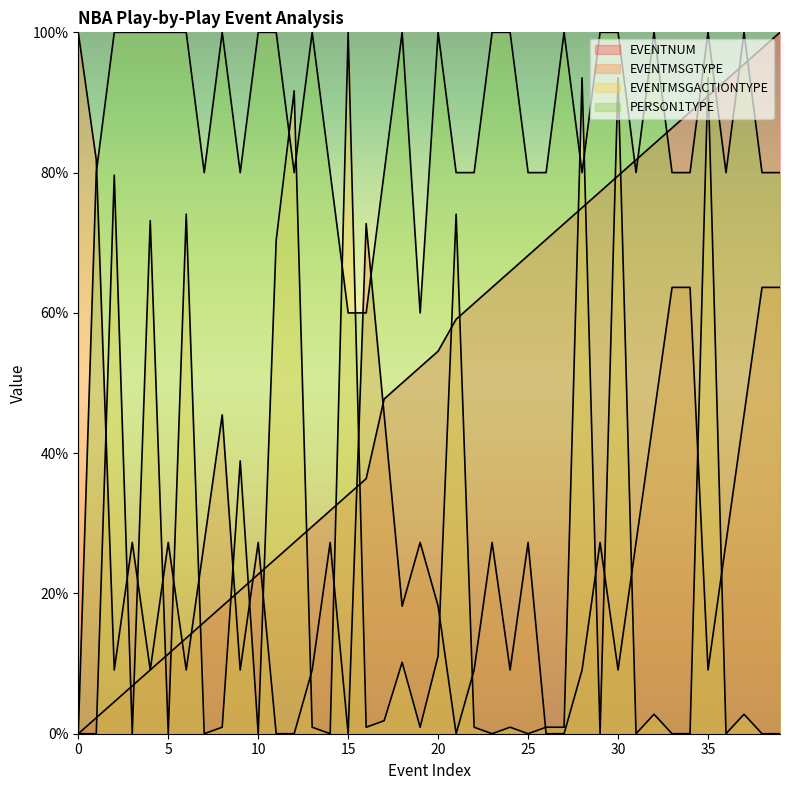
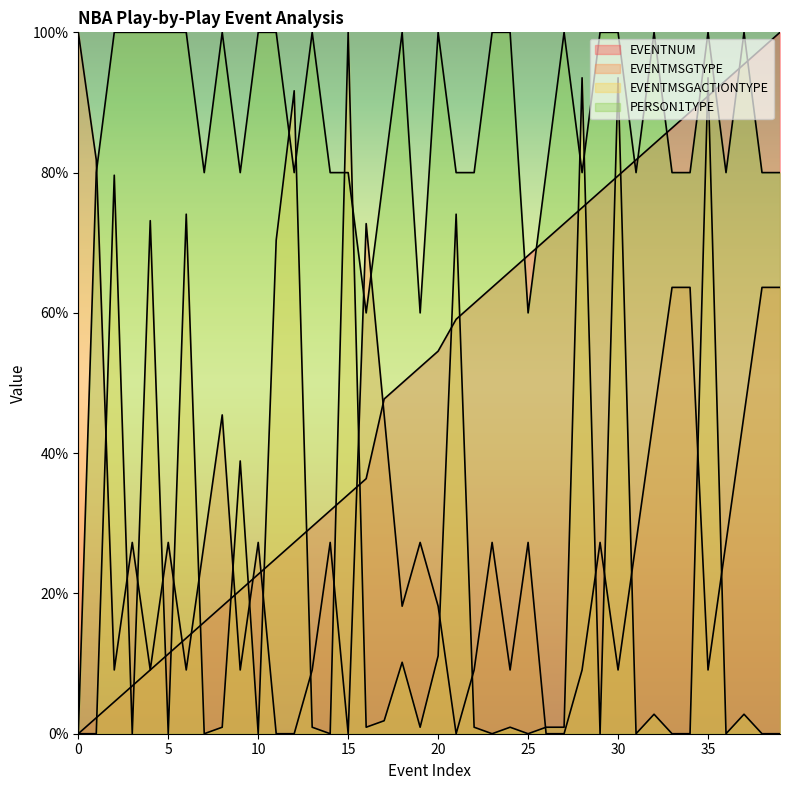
PERSON1TYPE, 15: 60% -> 80%
PERSON1TYPE, 25: 80% -> 60%
